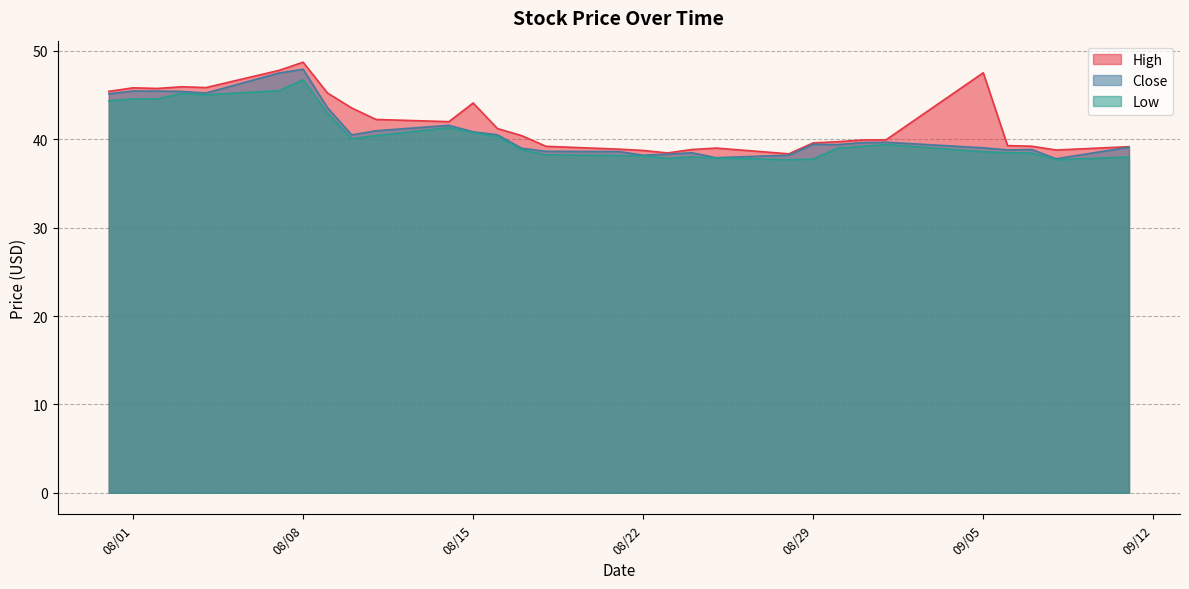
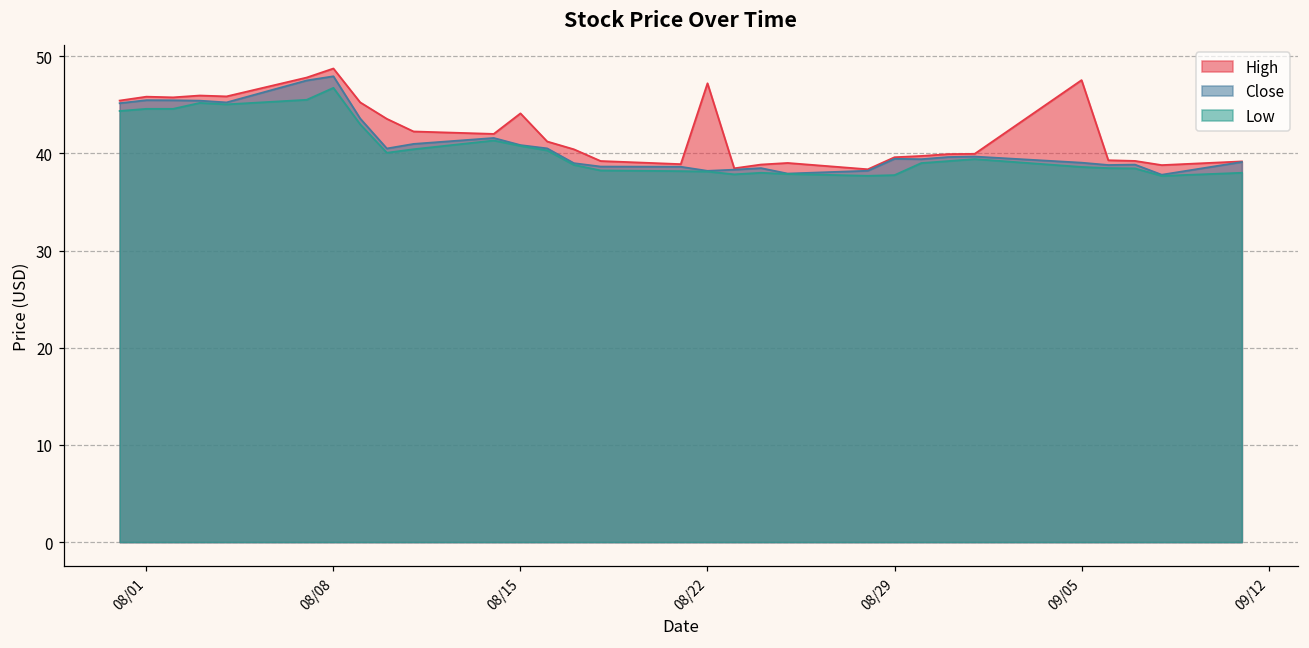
High, 08/22: 39 -> 47
